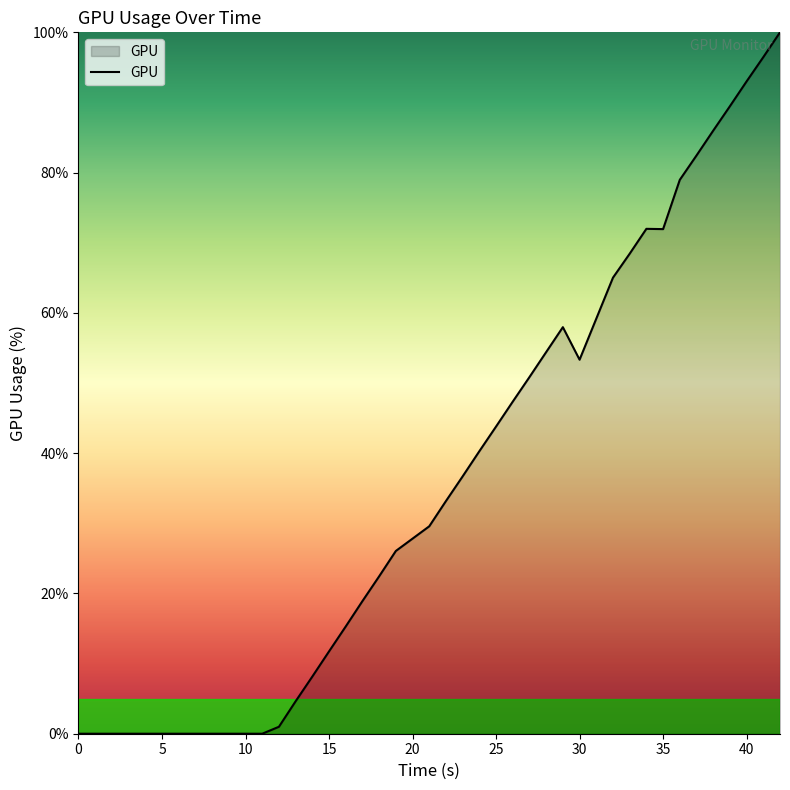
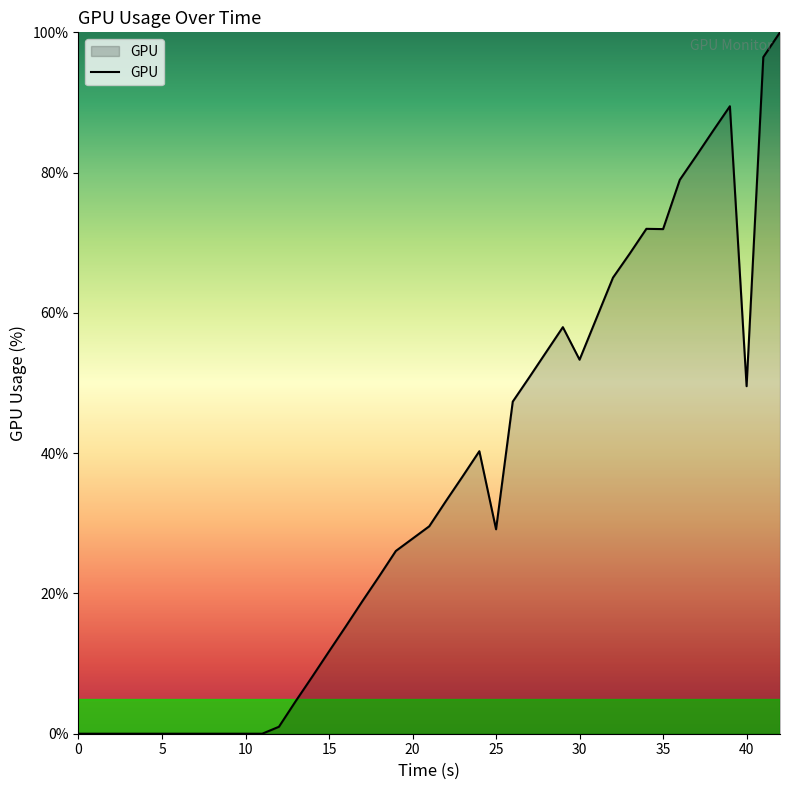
25: 44% -> 29%
40: 93% -> 50%
